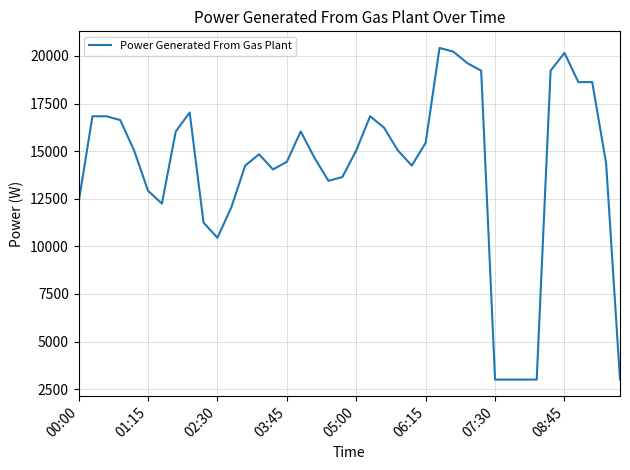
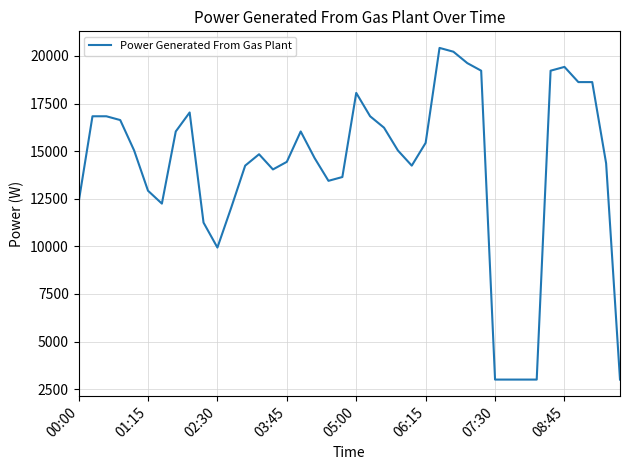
02:30: 10400 -> 9900
05:00: 15000 -> 18100
08:45: 20200 -> 19400
